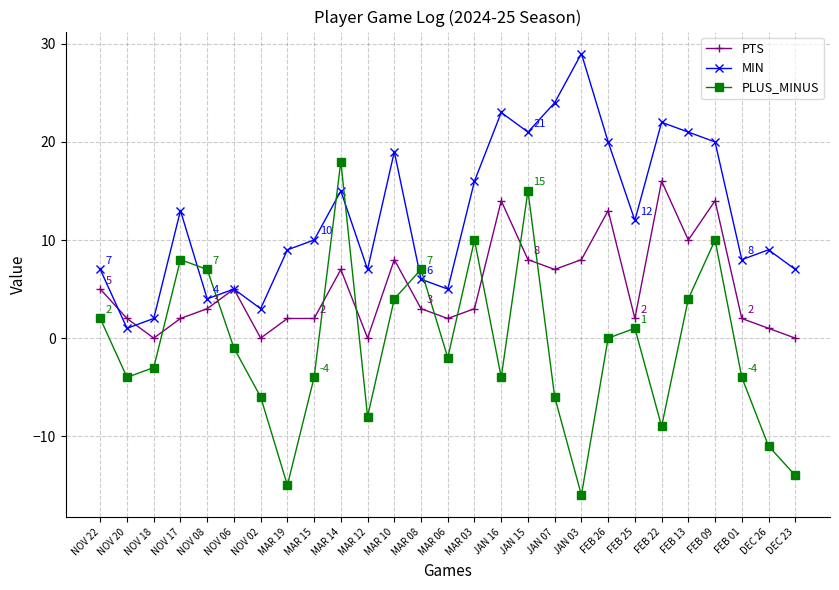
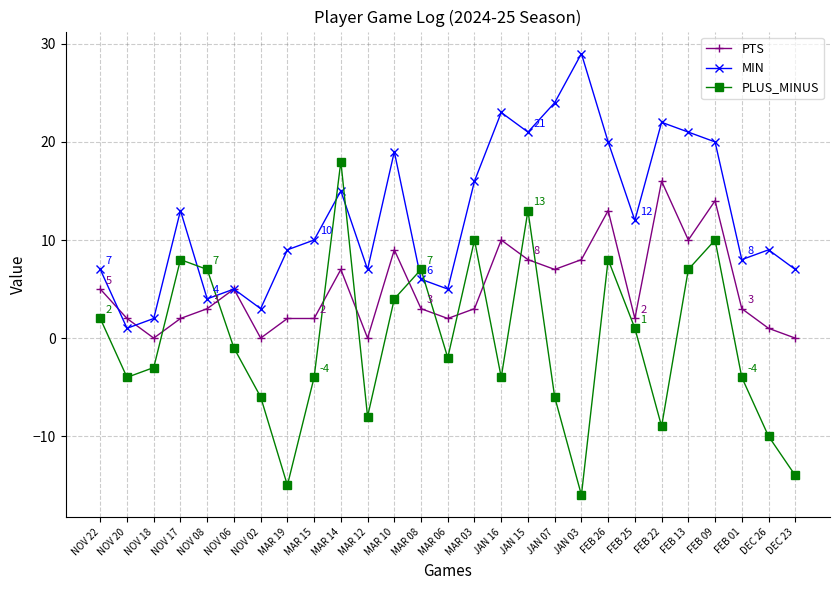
PTS, MAR 10: 8 -> 9
PTS, JAN 16: 14 -> 10
PLUS_MINUS, JAN 15: 15 -> 13
PLUS_MINUS, FEB 26: 0 -> 8
PLUS_MINUS, FEB 13: 4 -> 7
PTS, FEB 01: 2 -> 3
PLUS_MINUS, DEC 26: -11 -> -10
